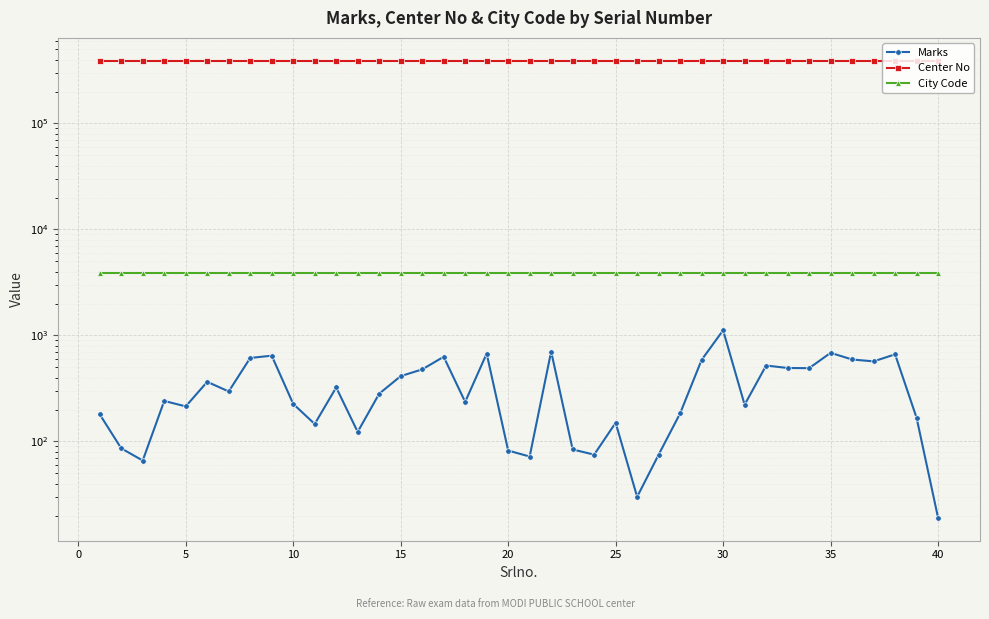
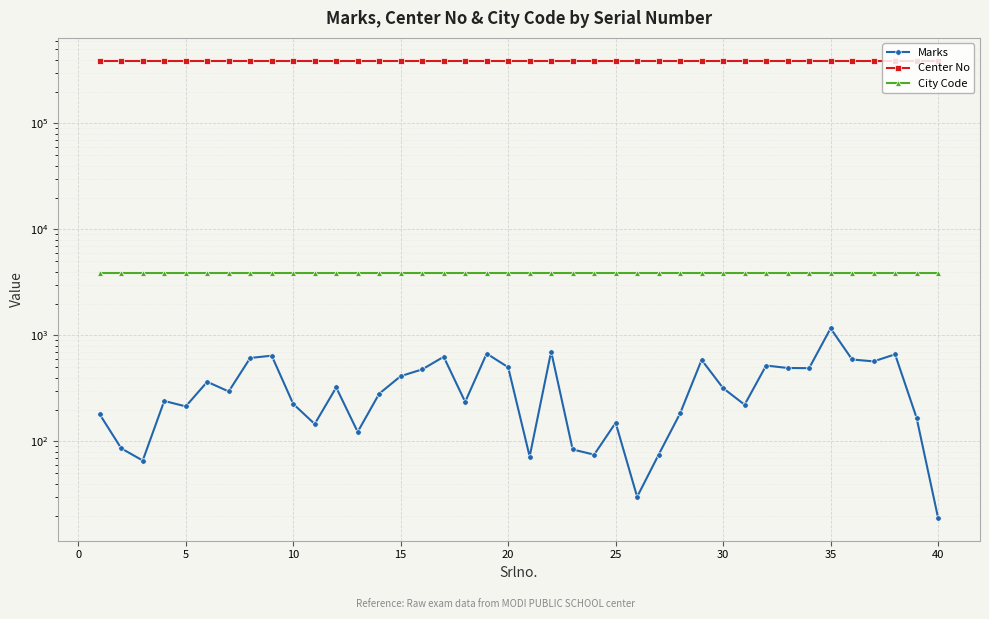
Marks, 20: 80 -> 500
Marks, 30: 1100 -> 320
Marks, 35: 700 -> 1200
